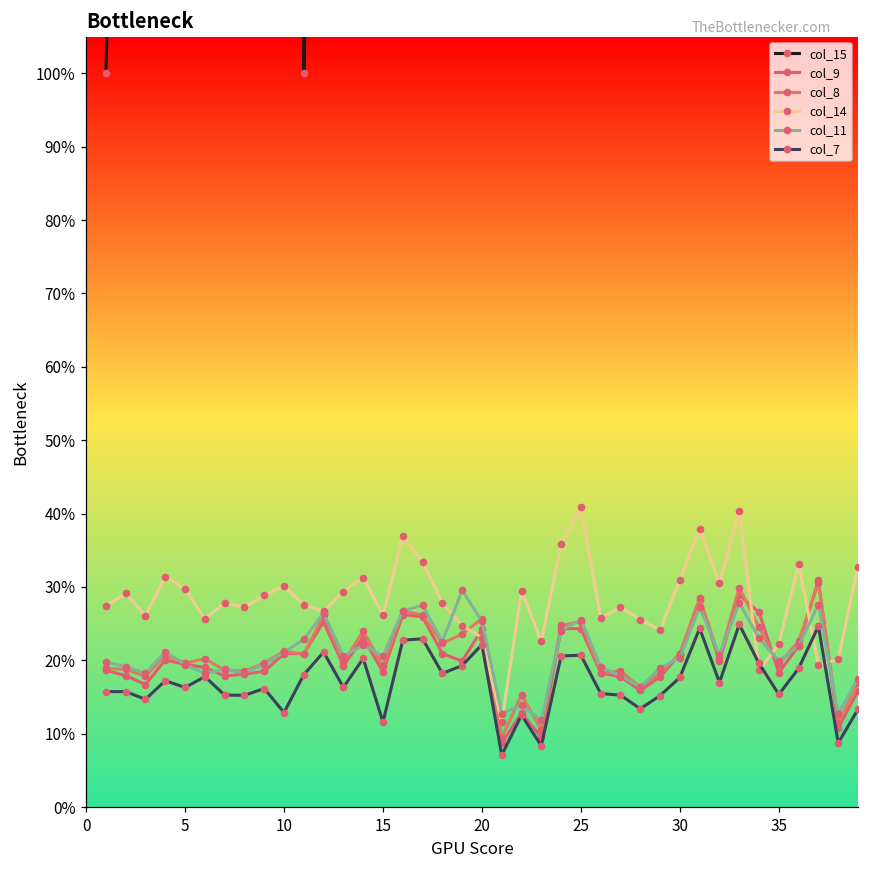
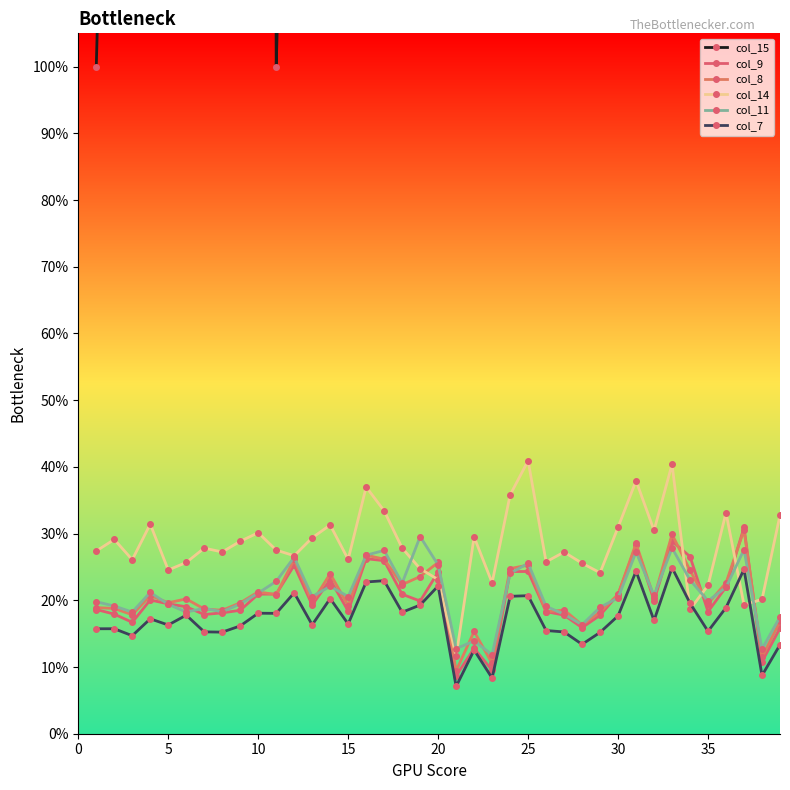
col_14, 5: 30% -> 25%
col_7, 10: 13% -> 18%
col_7, 15: 12% -> 16%
